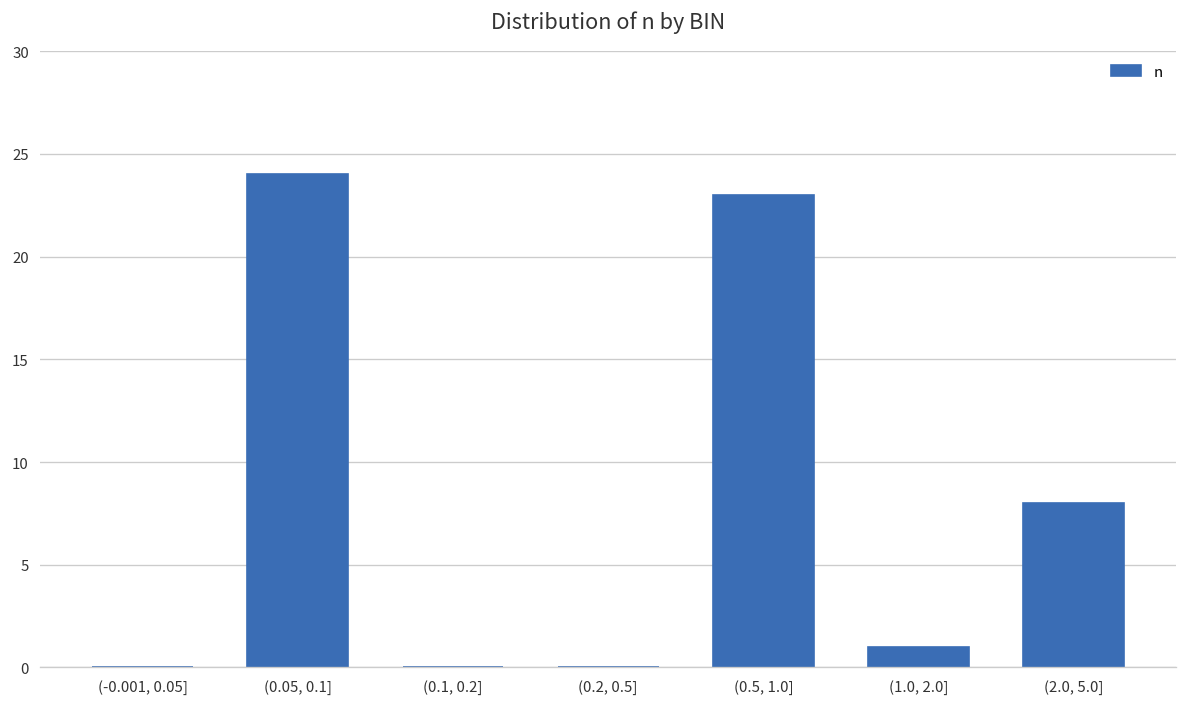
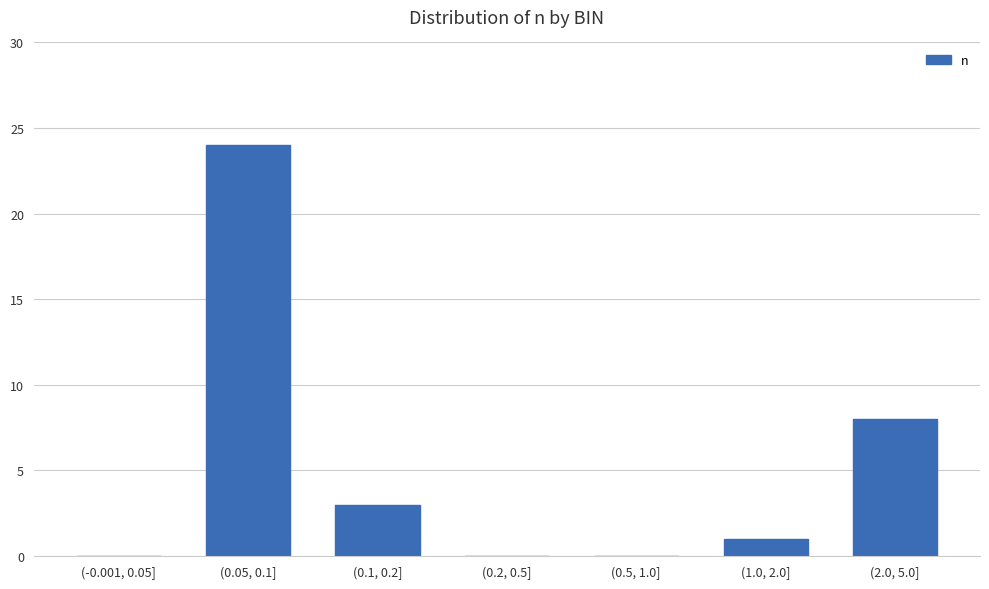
(0.1, 0.2]: 0 -> 3
(0.5, 1.0]: 23 -> 0
